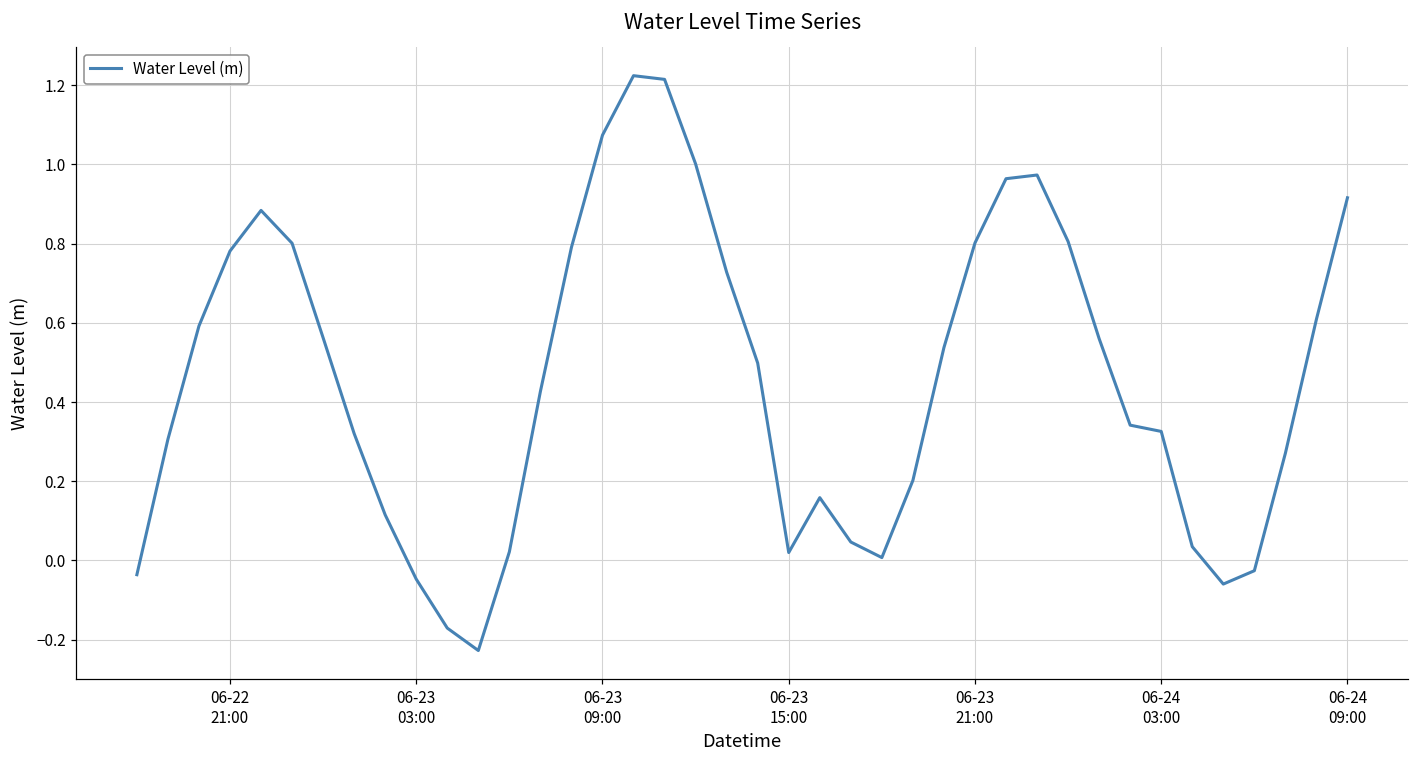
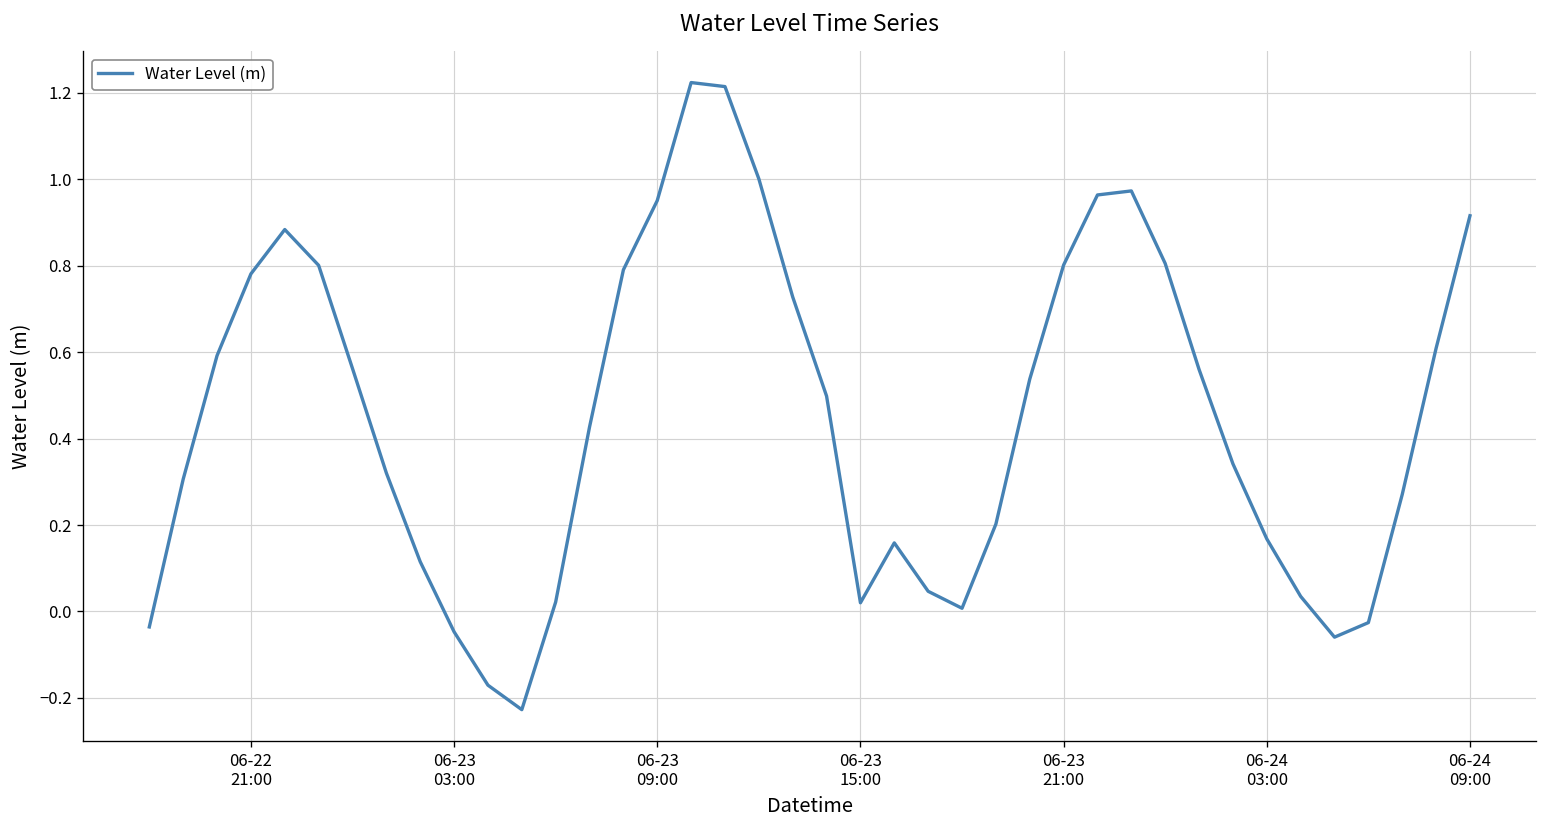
06-23 09:00: 1.07 -> 0.95
06-24 03:00: 0.33 -> 0.17
